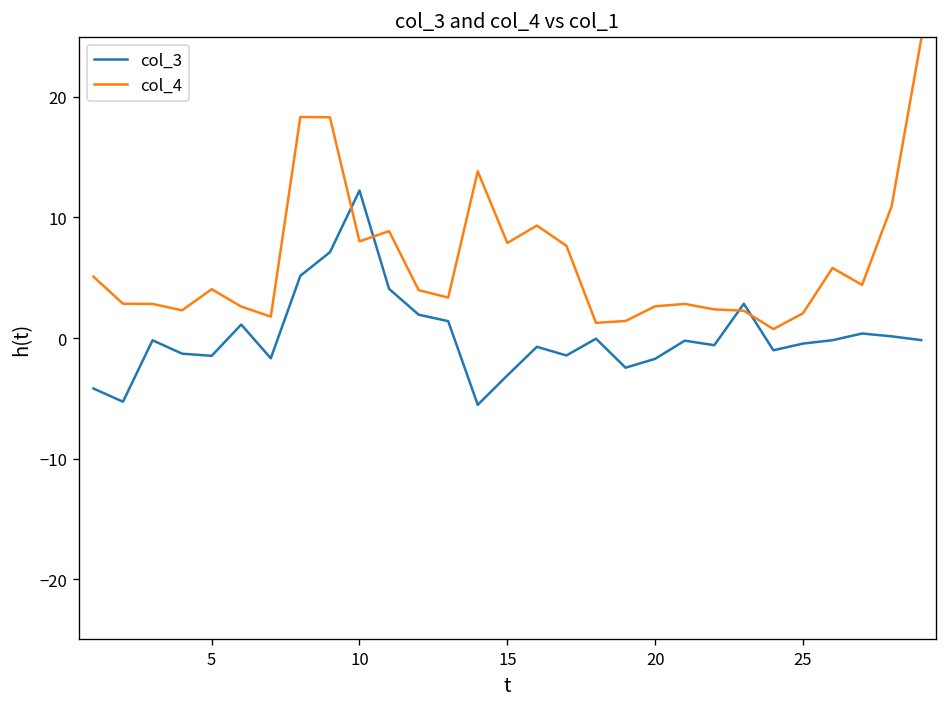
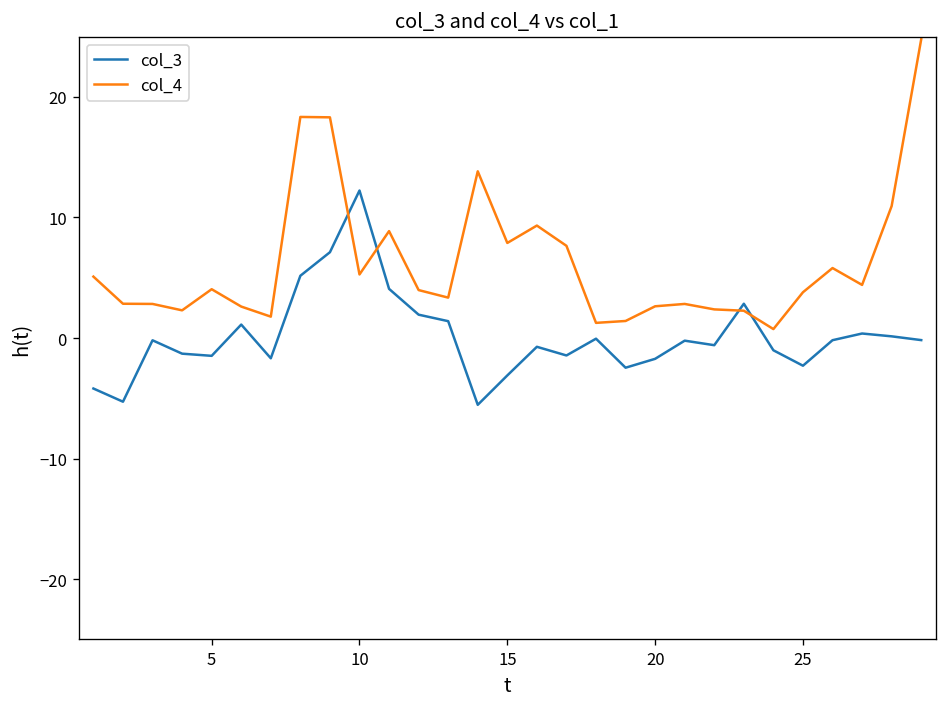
col_4, 10: 8.0 -> 5.3
col_3, 25: -0.5 -> -2.3
col_4, 25: 2.1 -> 3.8
